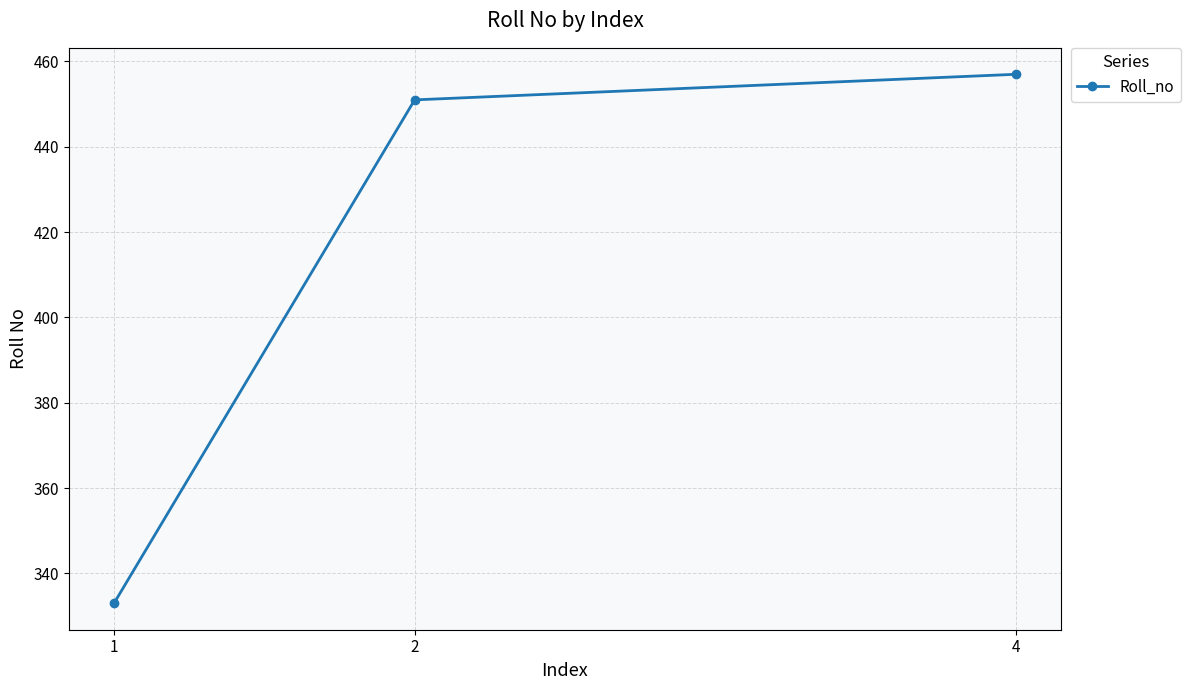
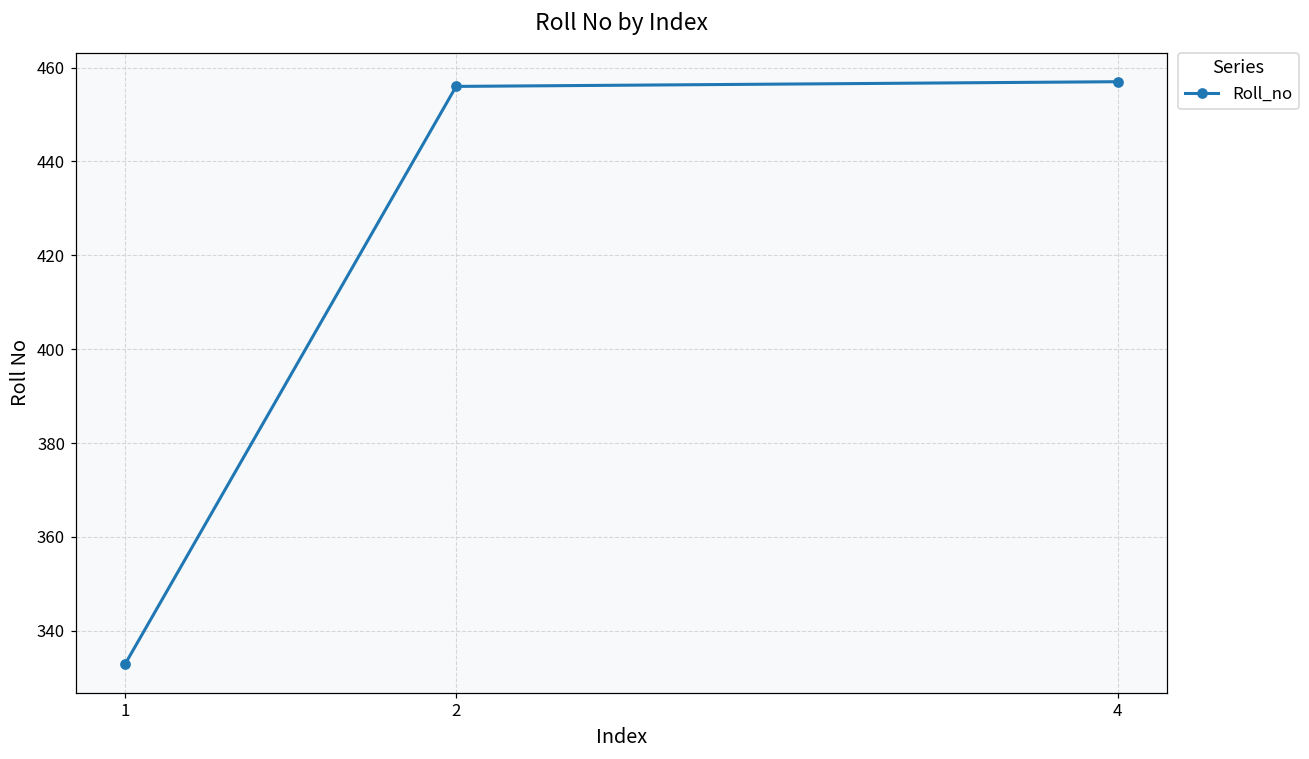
2: 451 -> 456
